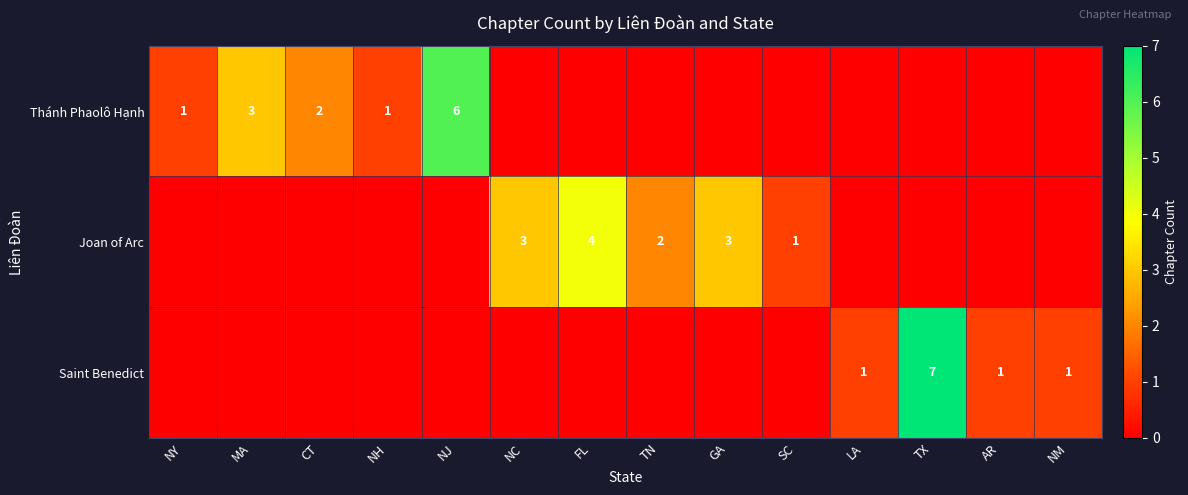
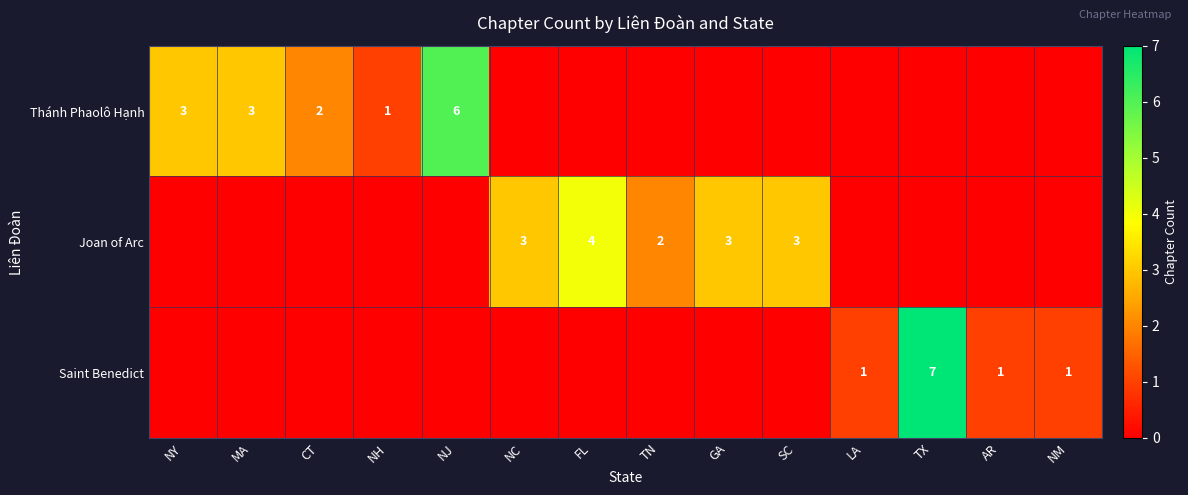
Thánh Phaolô Hạnh, NY: 1 -> 3
Joan of Arc, SC: 1 -> 3
